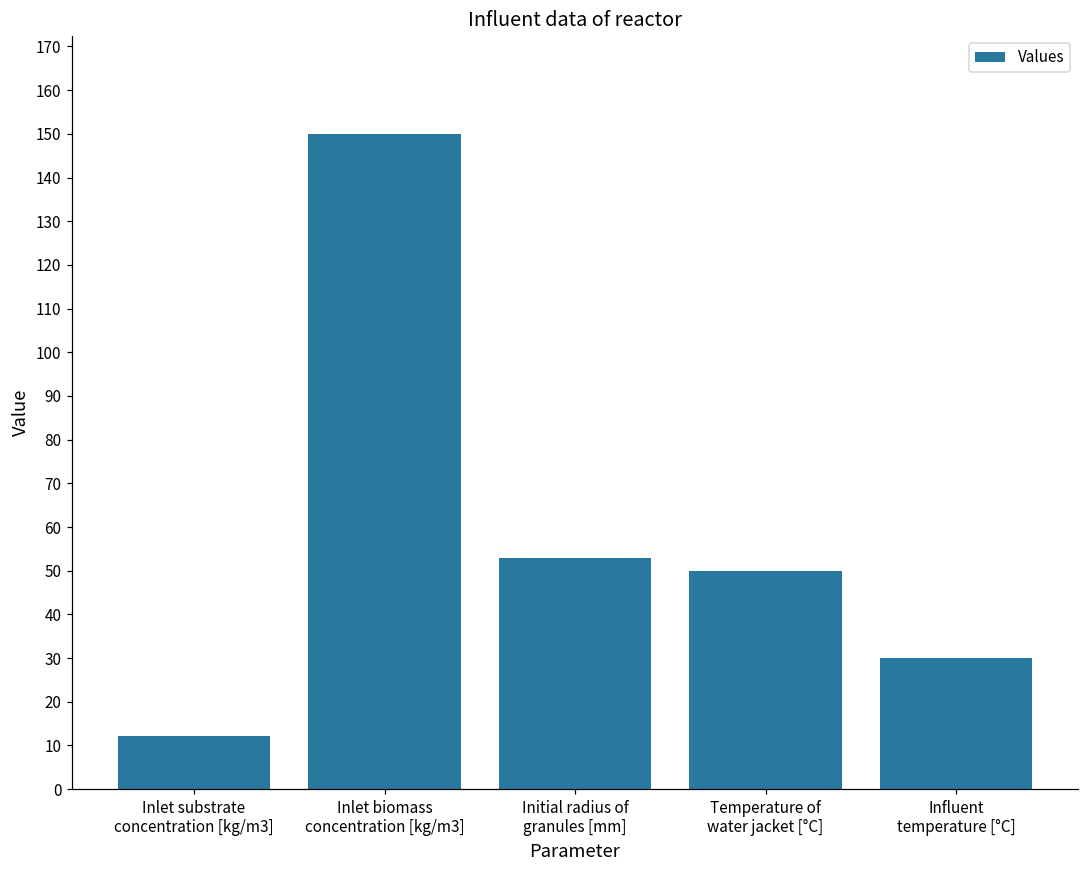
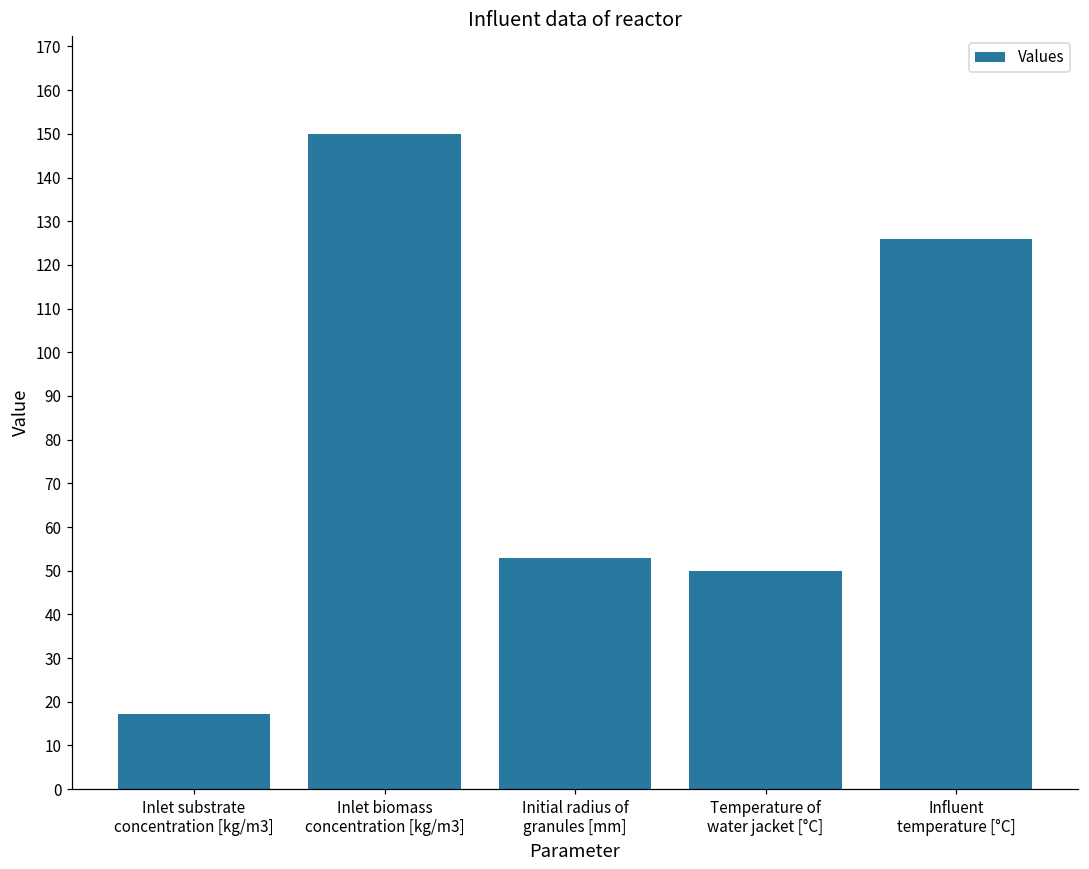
Inlet substrate concentration [kg/m3]: 12 -> 17
Influent temperature [°C]: 30 -> 126
